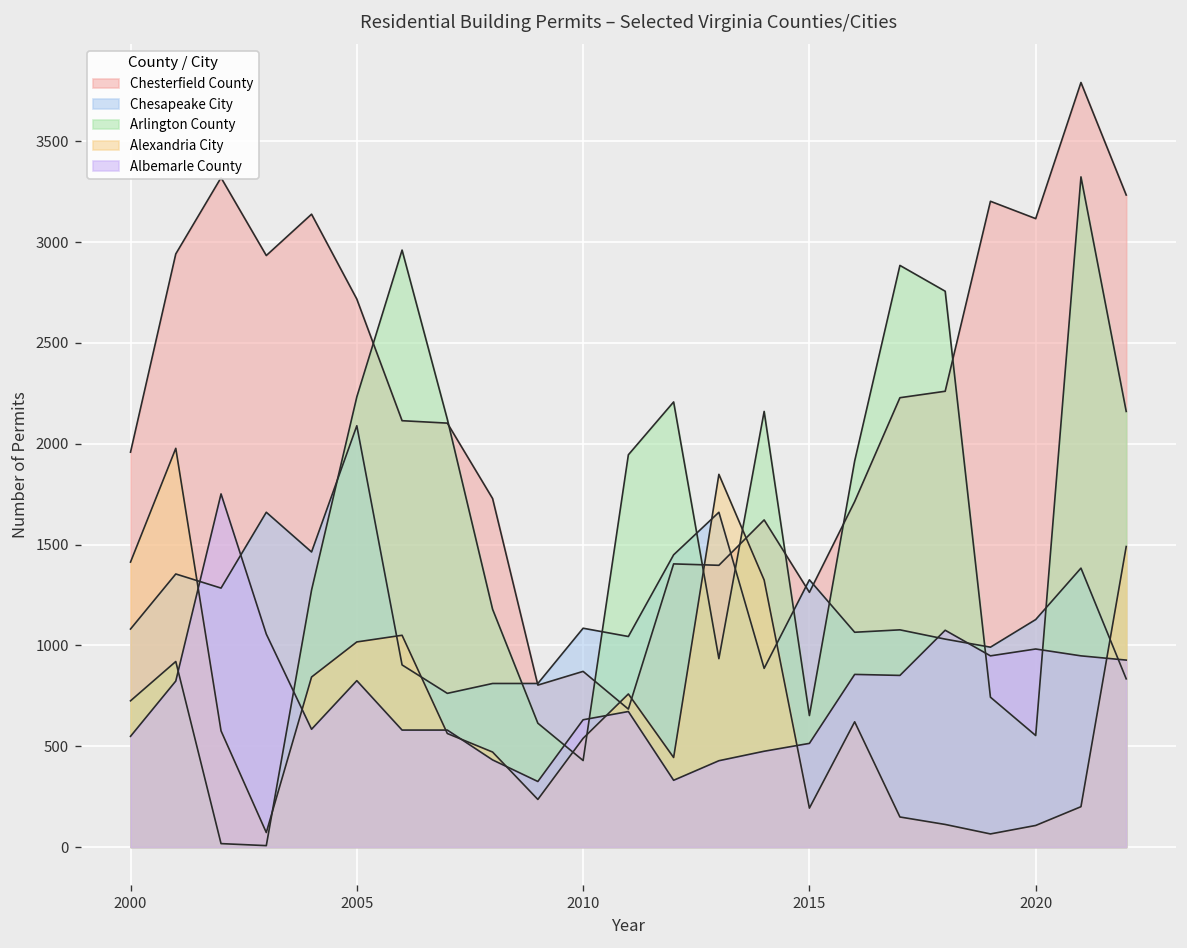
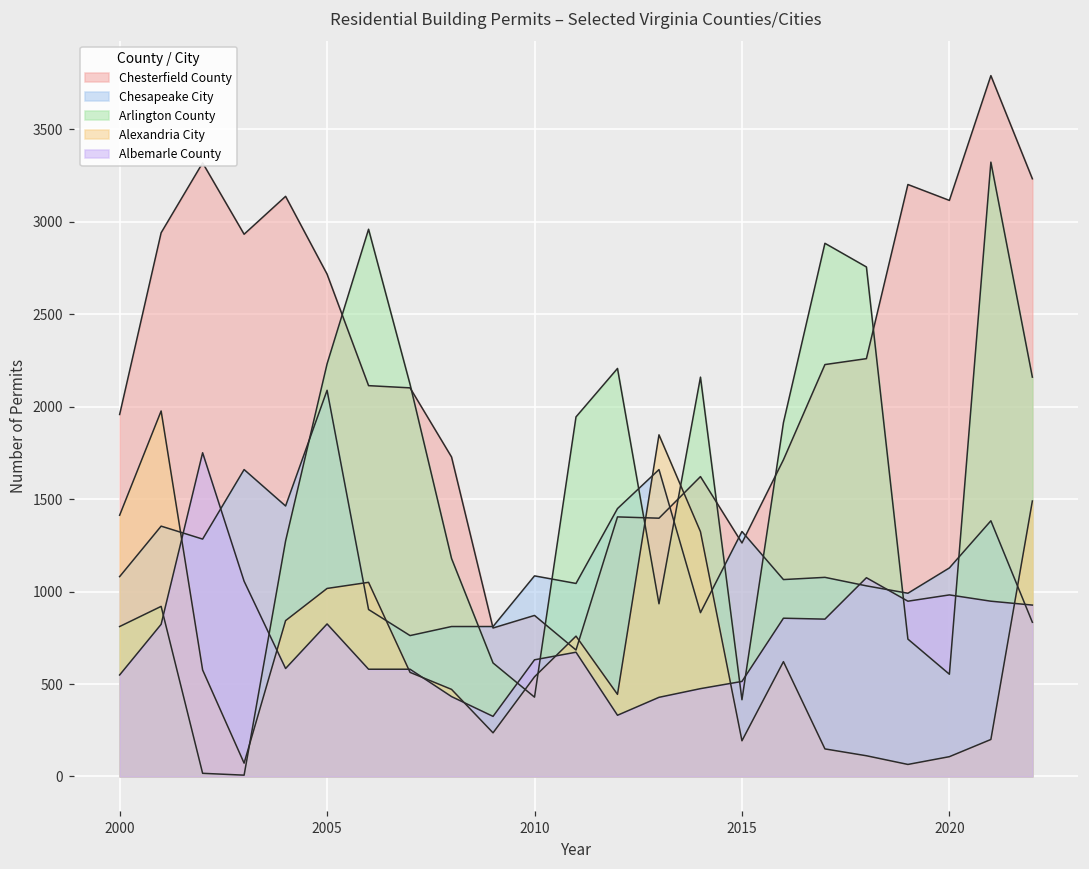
Arlington County, 2000: 730 -> 810
Arlington County, 2015: 650 -> 420
